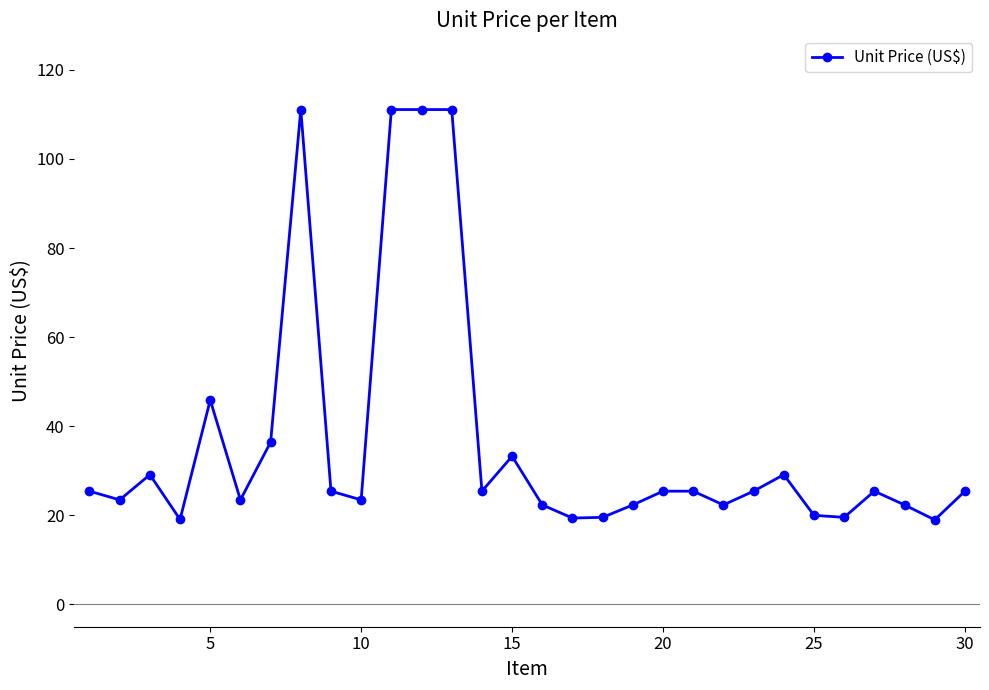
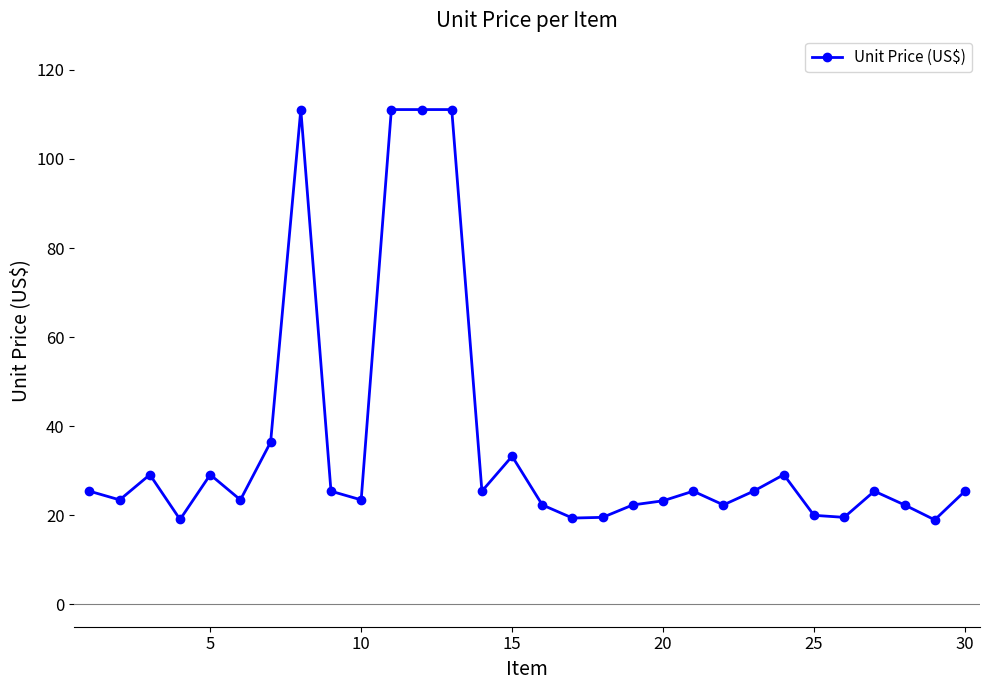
5: 46 -> 29
20: 25 -> 23
